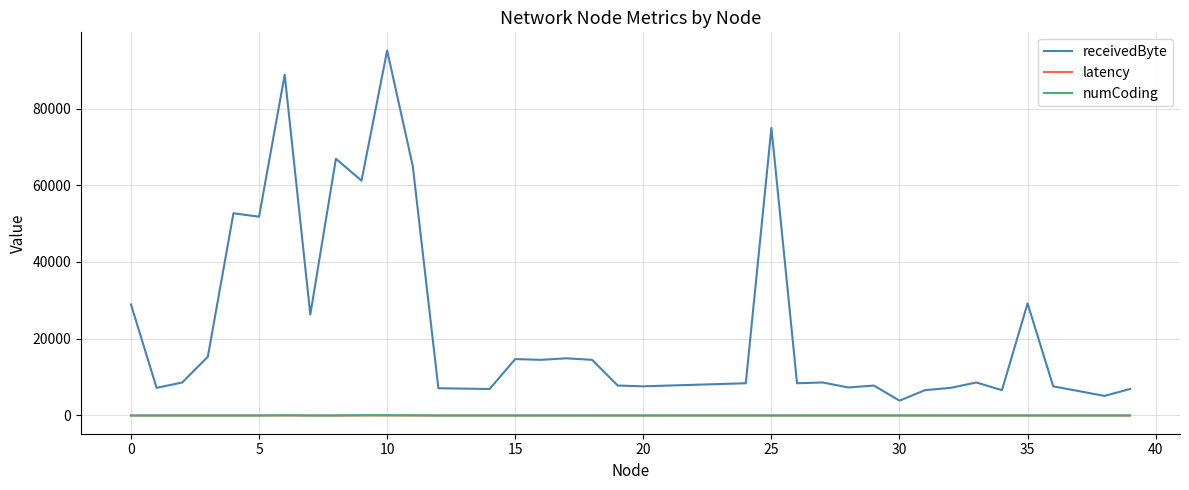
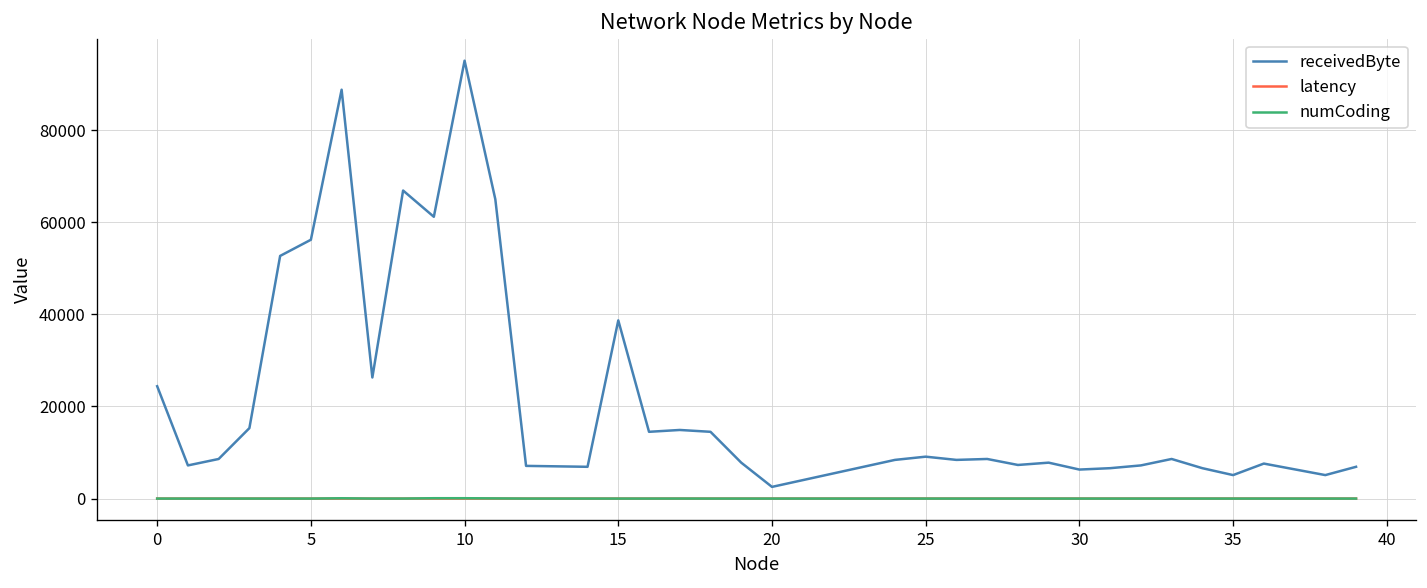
receivedByte, 0: 29000 -> 24000
receivedByte, 5: 52000 -> 56000
receivedByte, 15: 15000 -> 39000
receivedByte, 20: 8000 -> 3000
receivedByte, 25: 75000 -> 9000
receivedByte, 30: 4000 -> 6000
receivedByte, 35: 29000 -> 5000
